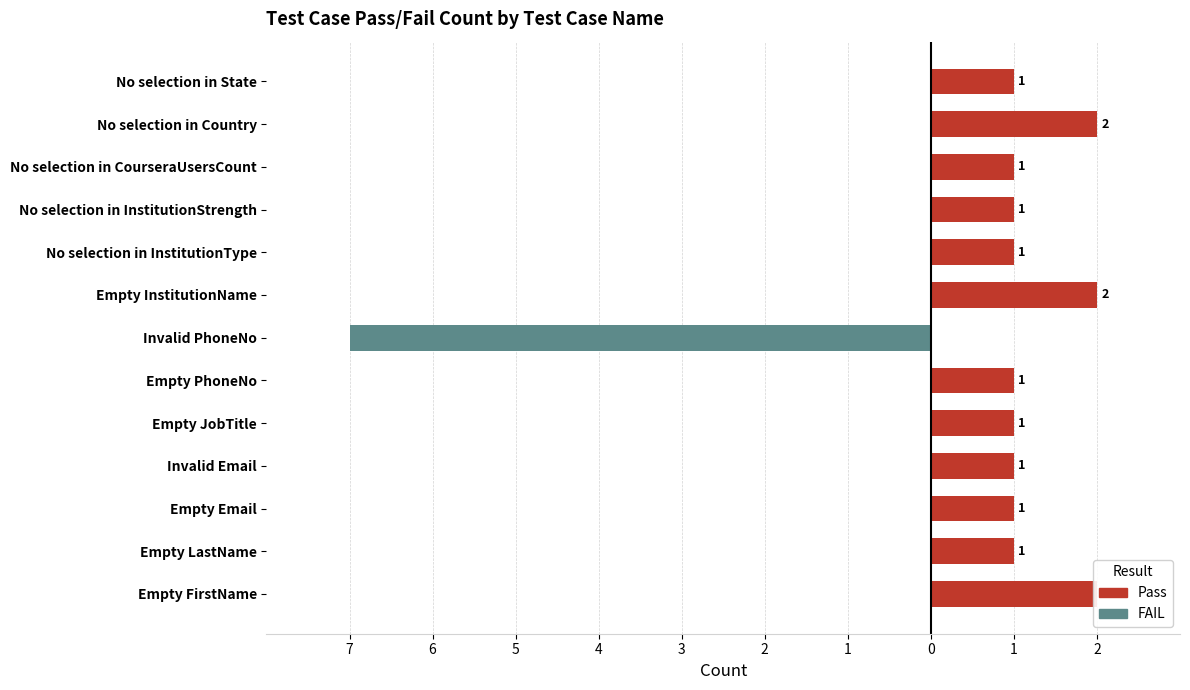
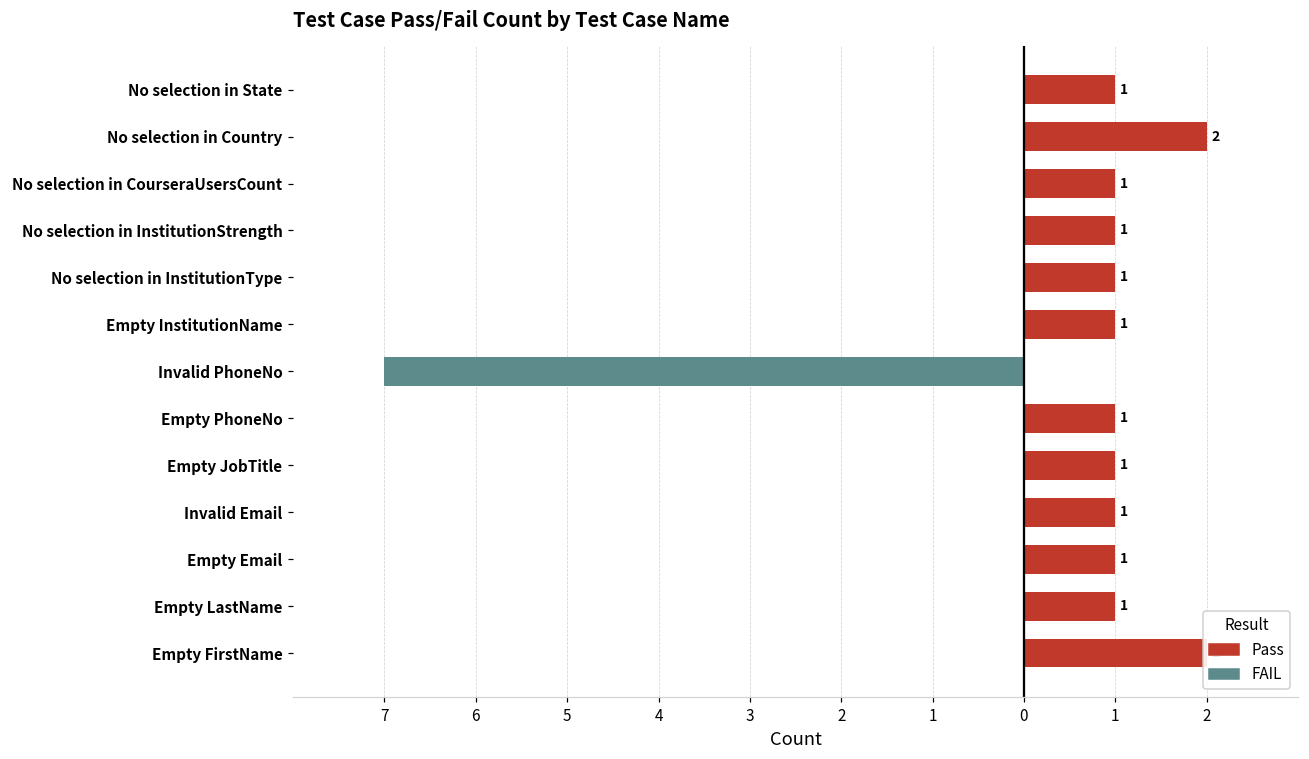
Pass, Empty InstitutionName: 2 -> 1
